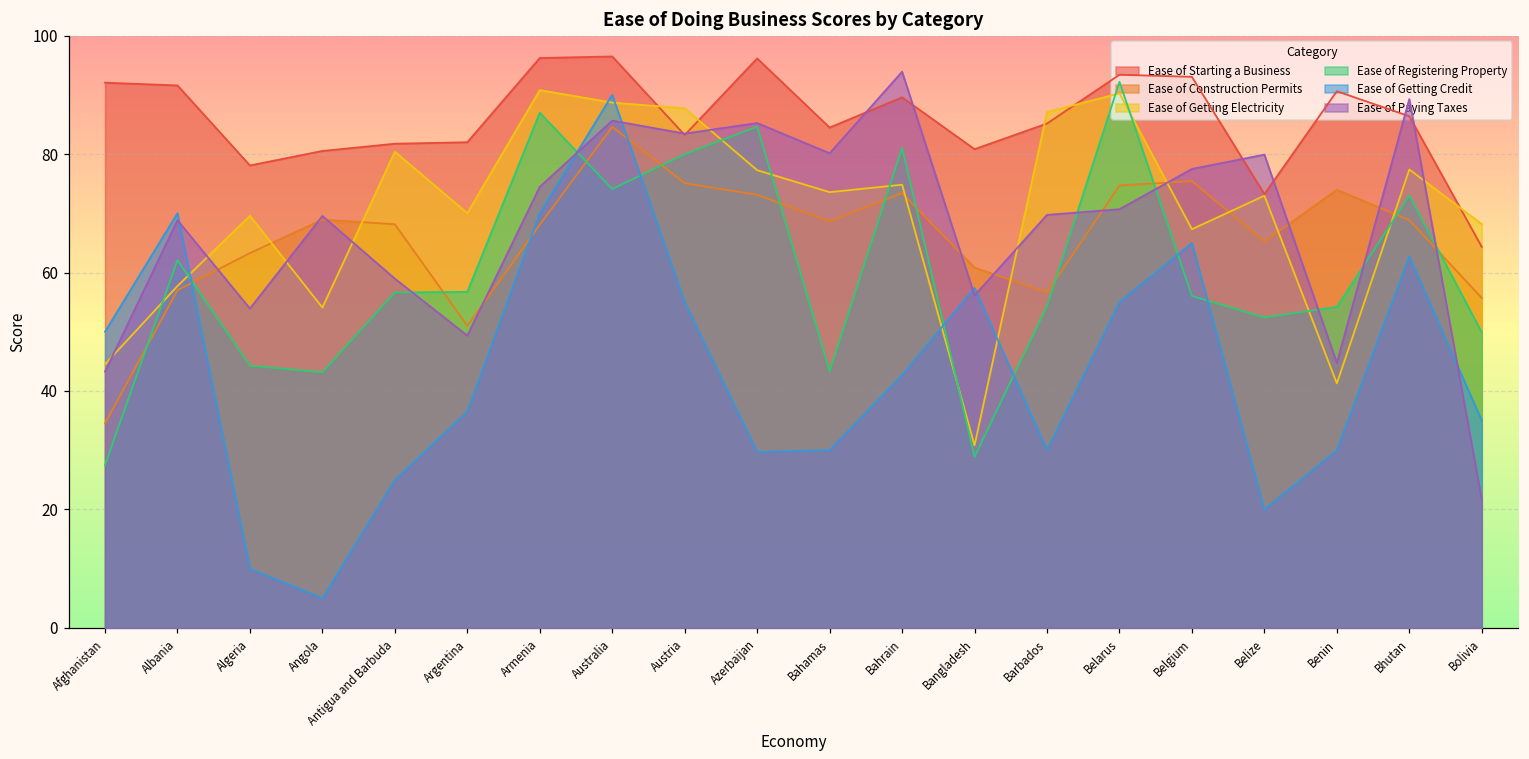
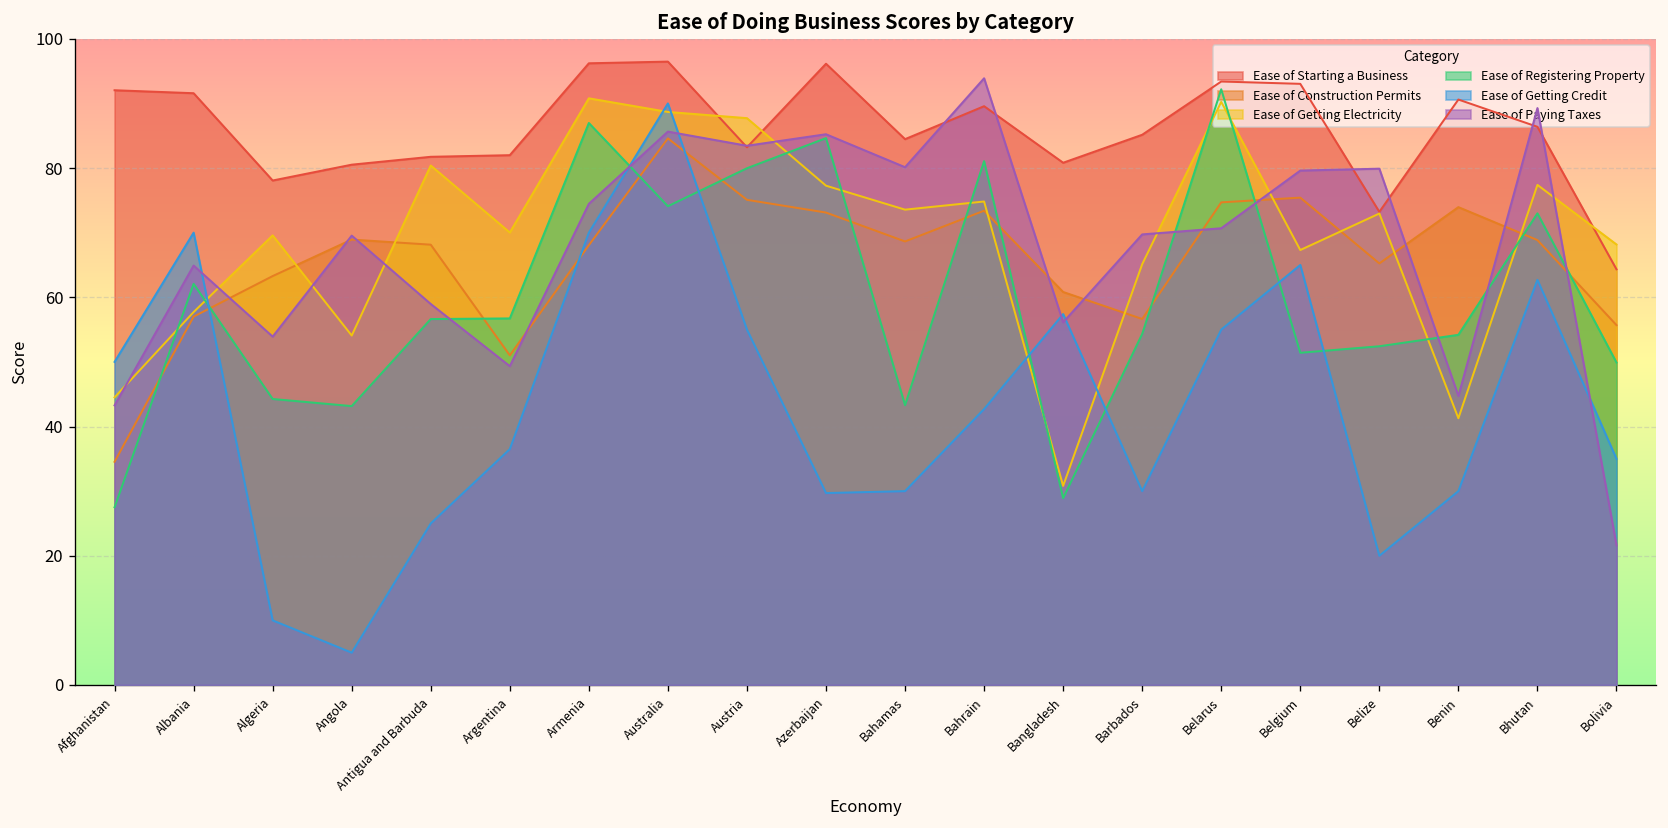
Ease of Paying Taxes, Albania: 69 -> 65
Ease of Getting Electricity, Barbados: 87 -> 65
Ease of Registering Property, Belgium: 56 -> 51
Ease of Paying Taxes, Belgium: 77 -> 80
